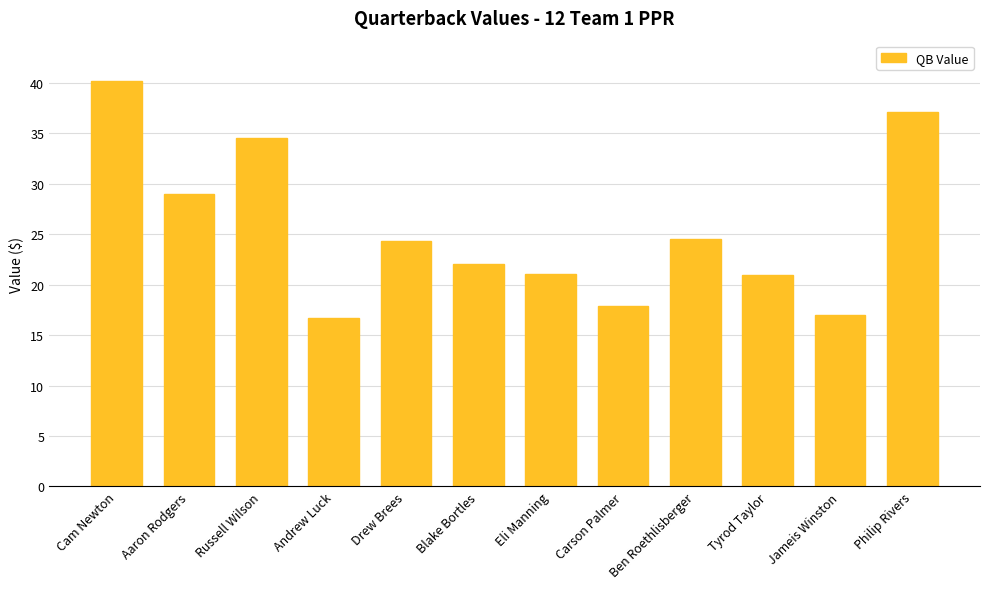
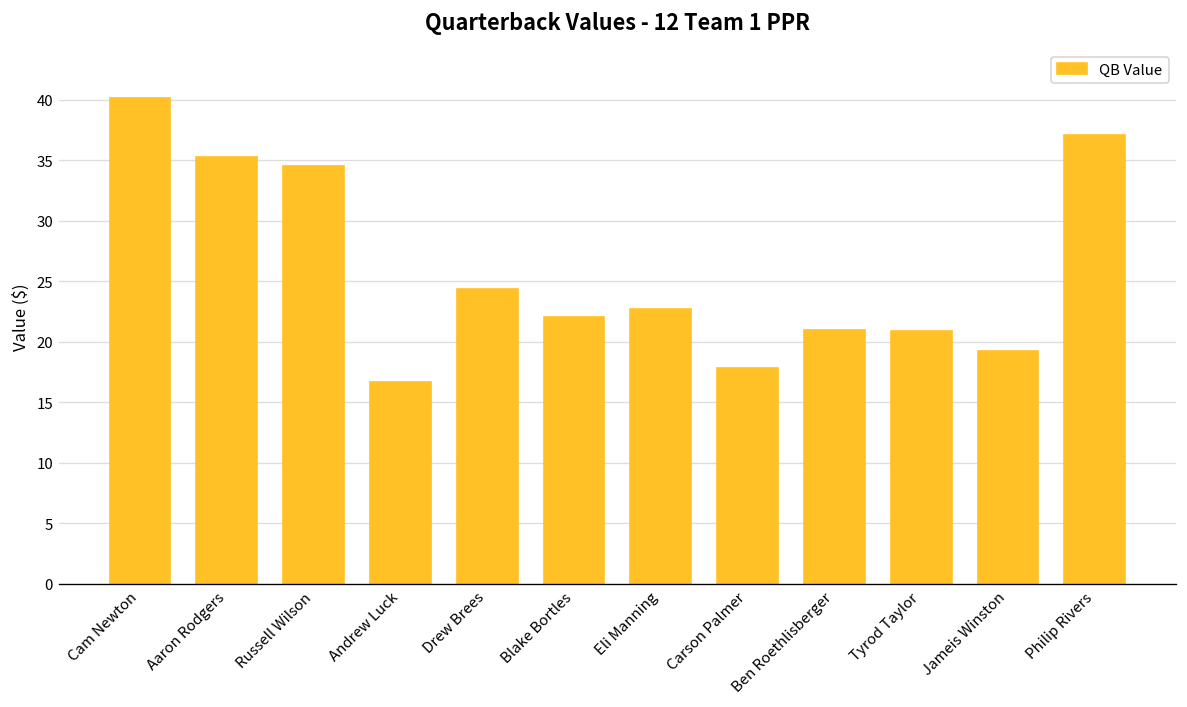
Aaron Rodgers: 29.0 -> 35.3
Eli Manning: 21.1 -> 22.7
Ben Roethlisberger: 24.6 -> 20.9
Jameis Winston: 17.0 -> 19.2
